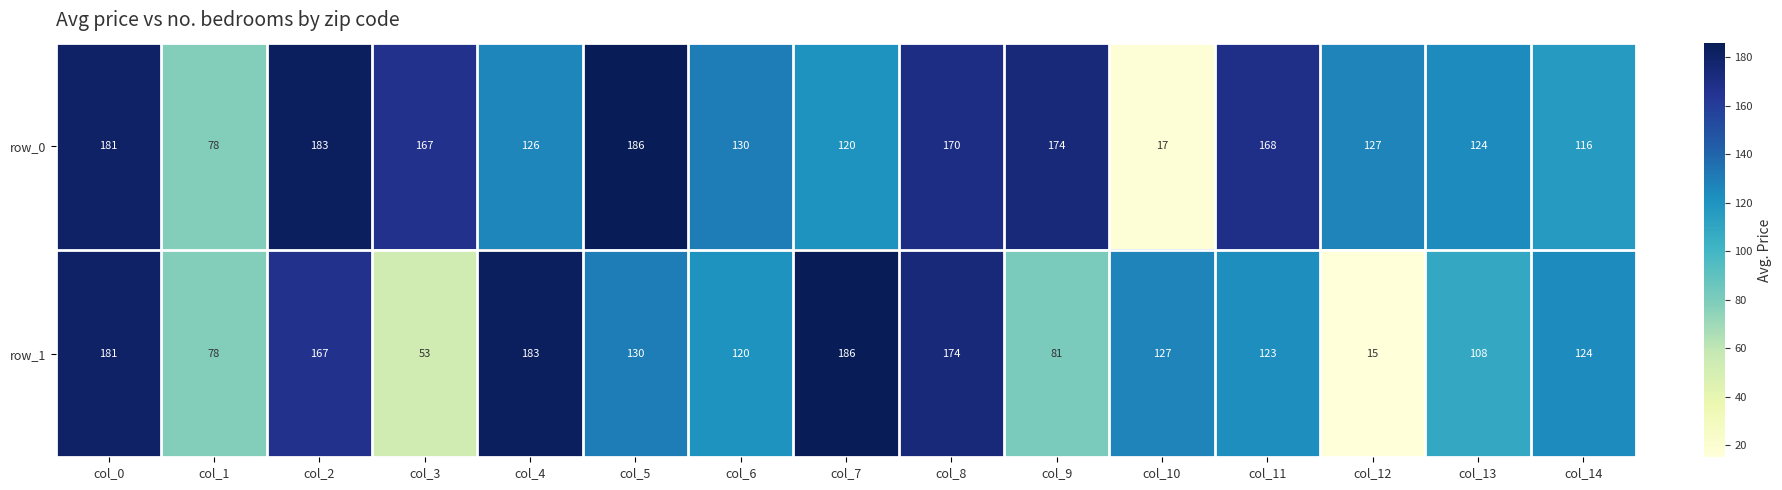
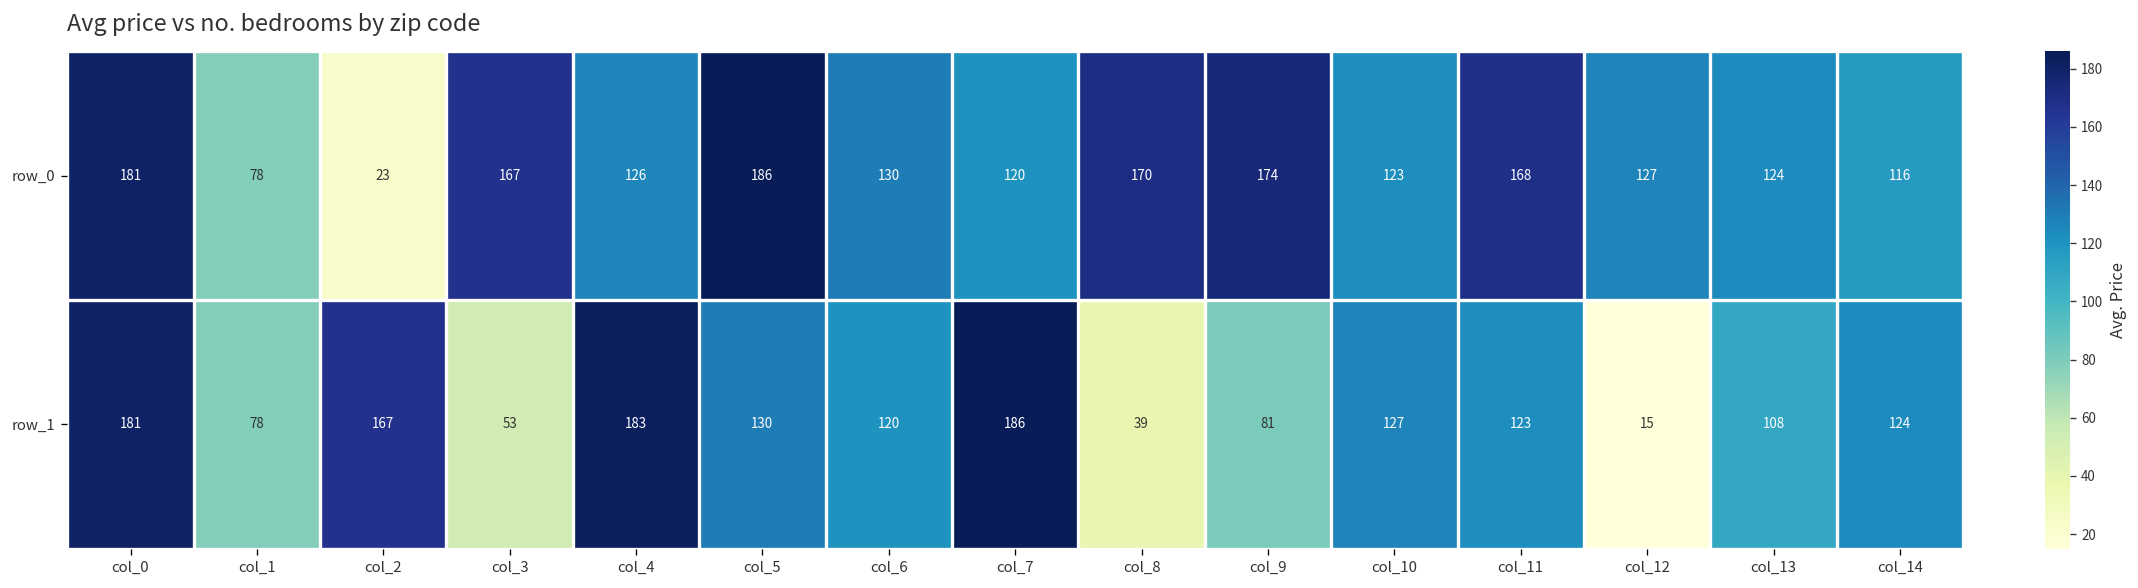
row_0, col_2: 183 -> 23
row_0, col_10: 17 -> 123
row_1, col_8: 174 -> 39
